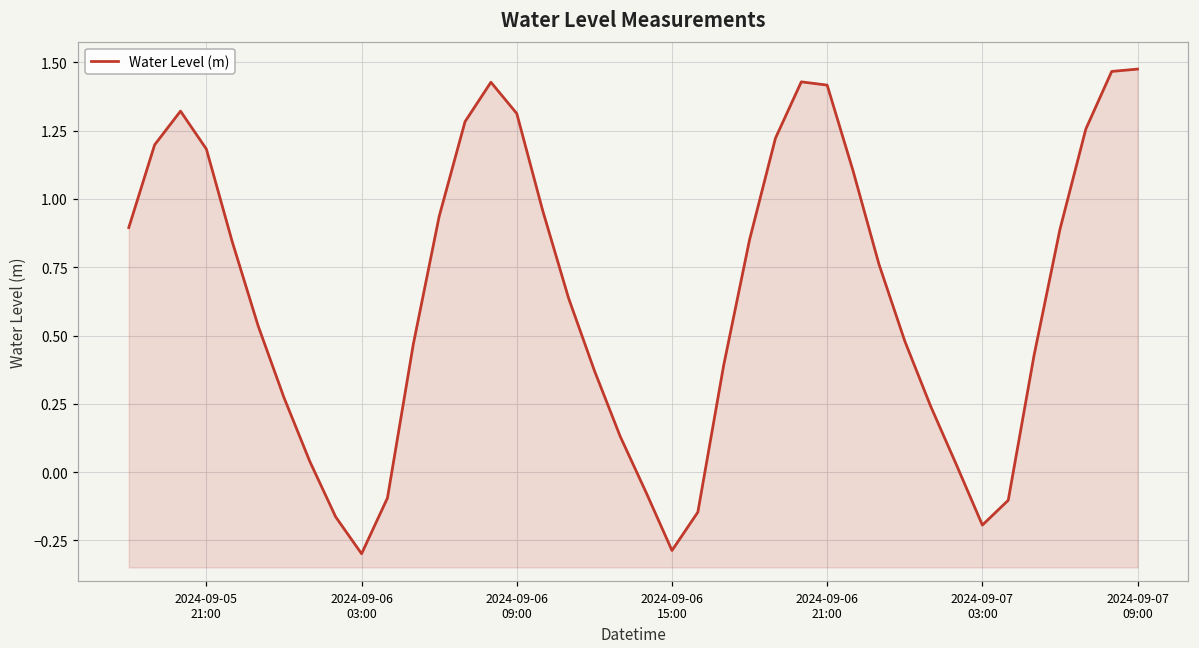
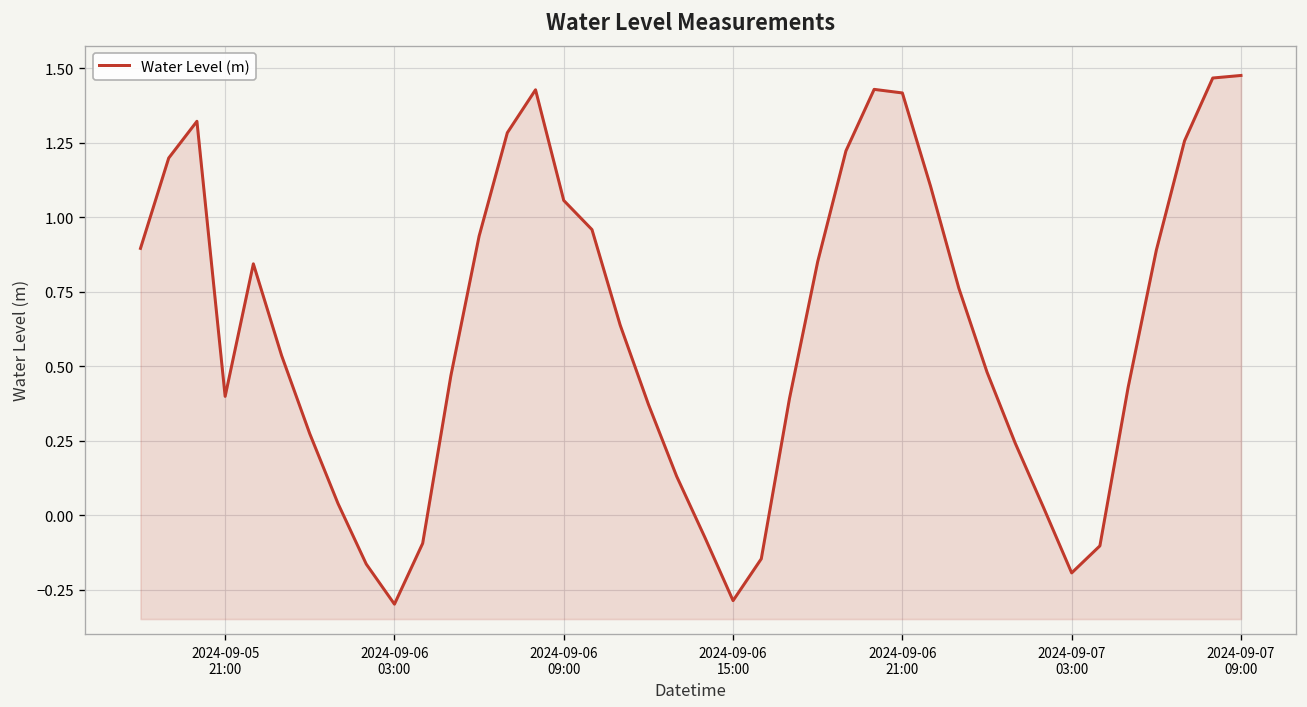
2024-09-05 21:00: 1.18 -> 0.40
2024-09-06 09:00: 1.31 -> 1.06
